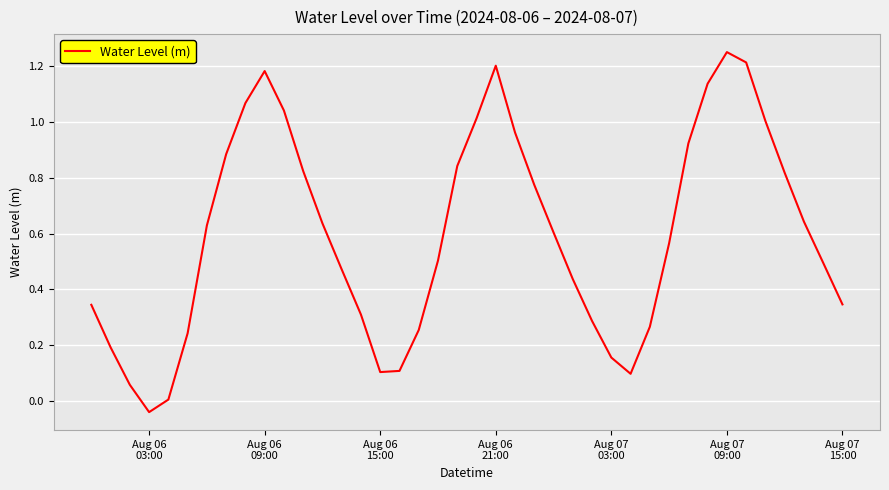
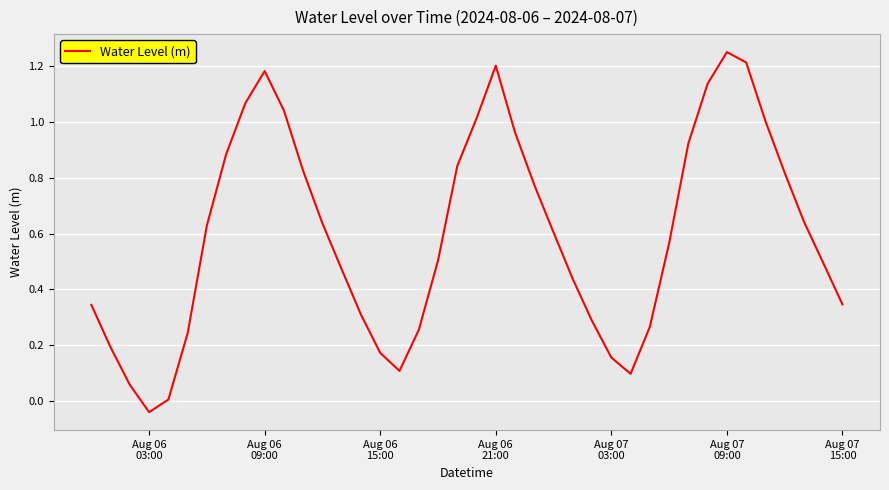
Aug 06 15:00: 0.10 -> 0.17
